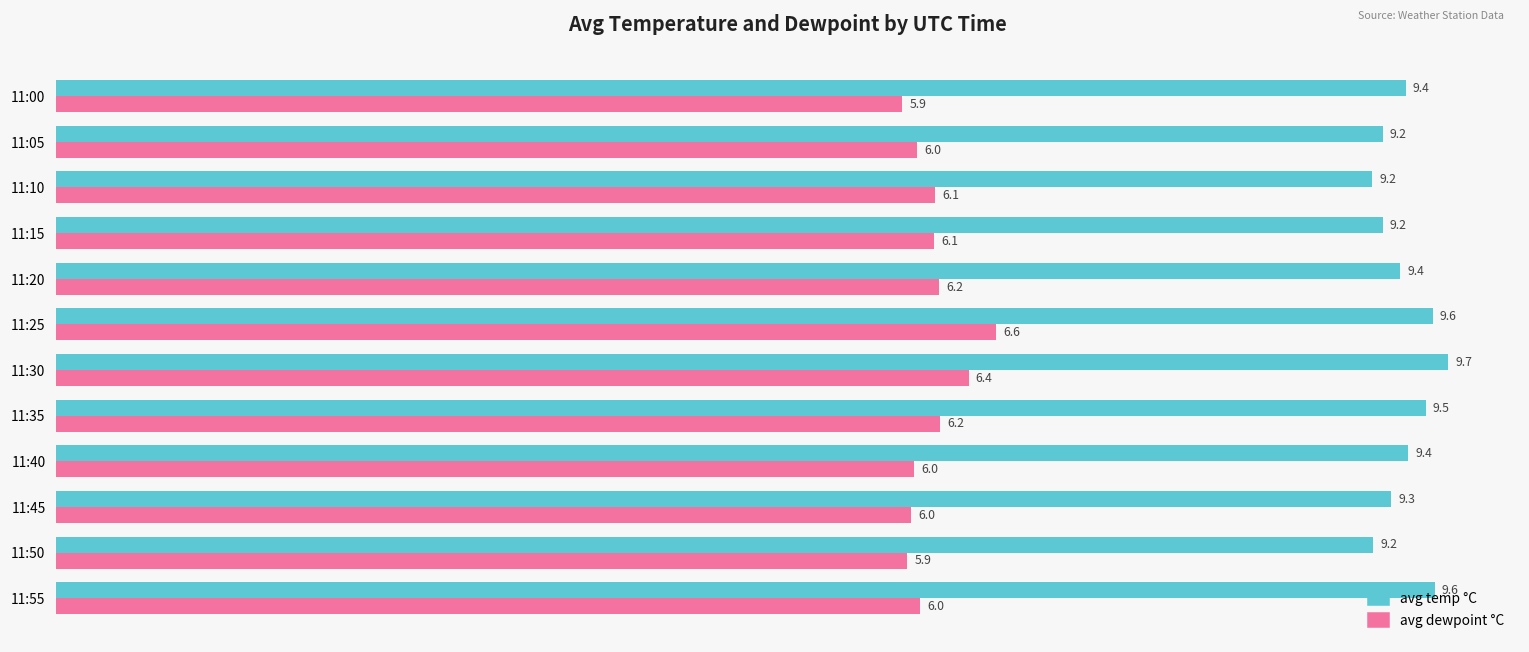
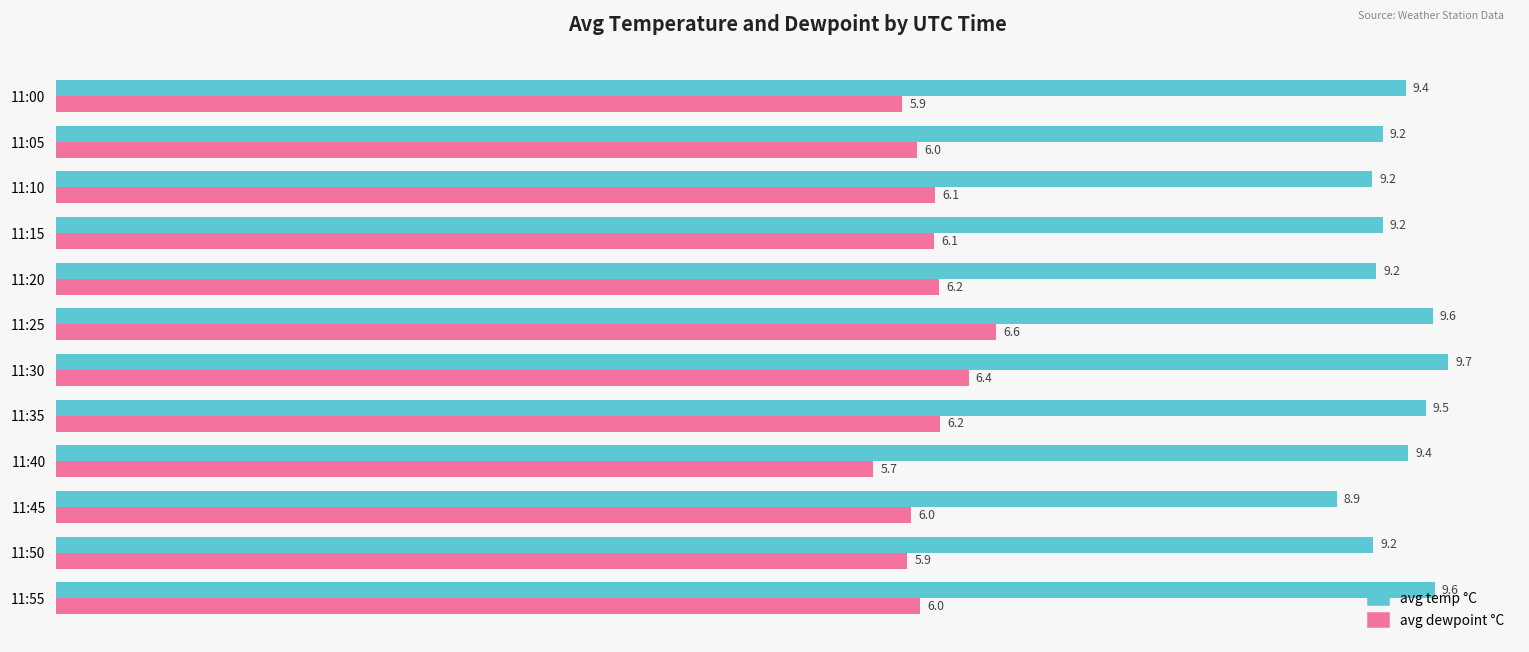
avg temp °C, 11:20: 9.4 -> 9.2
avg dewpoint °C, 11:40: 6.0 -> 5.7
avg temp °C, 11:45: 9.3 -> 8.9
